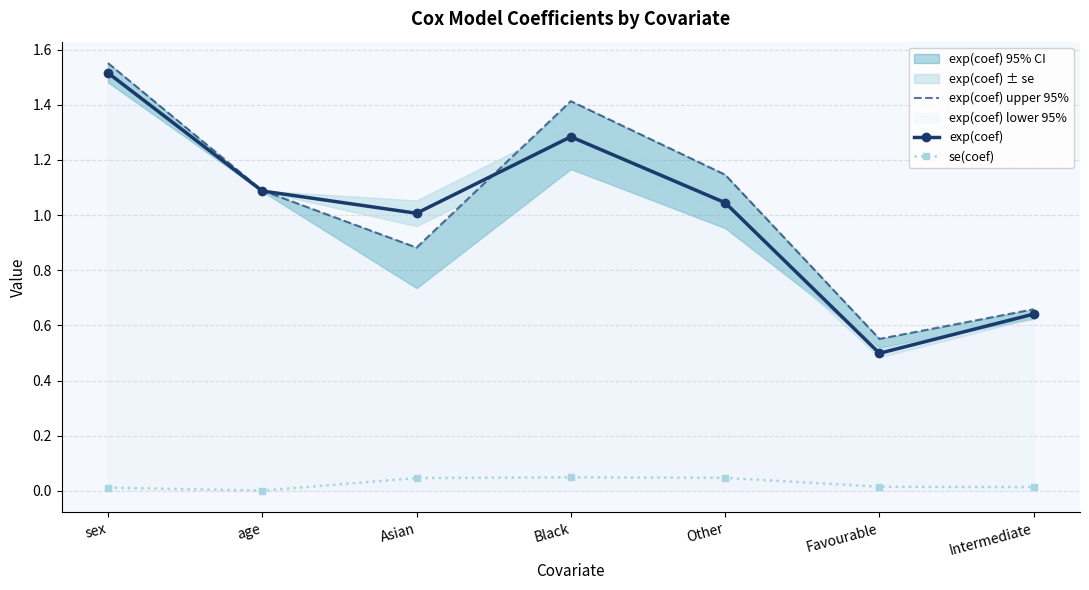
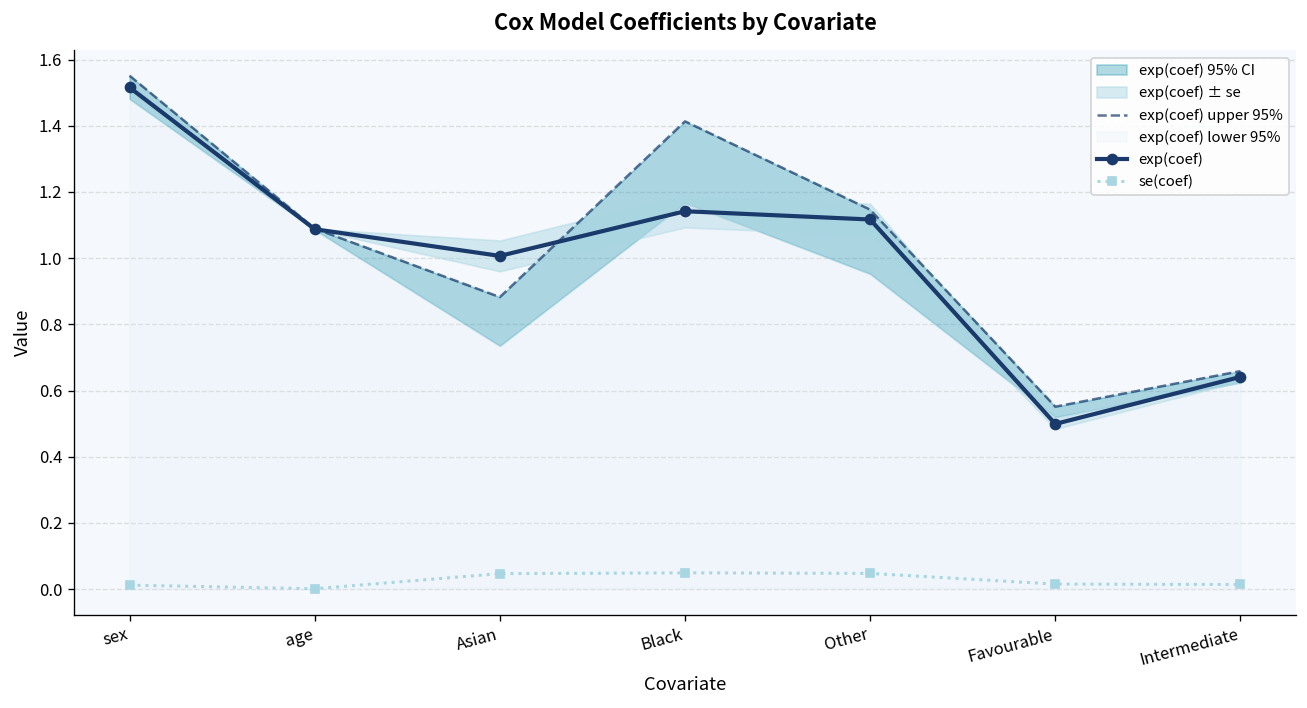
exp(coef), Black: 1.28 -> 1.14
exp(coef), Other: 1.05 -> 1.12
